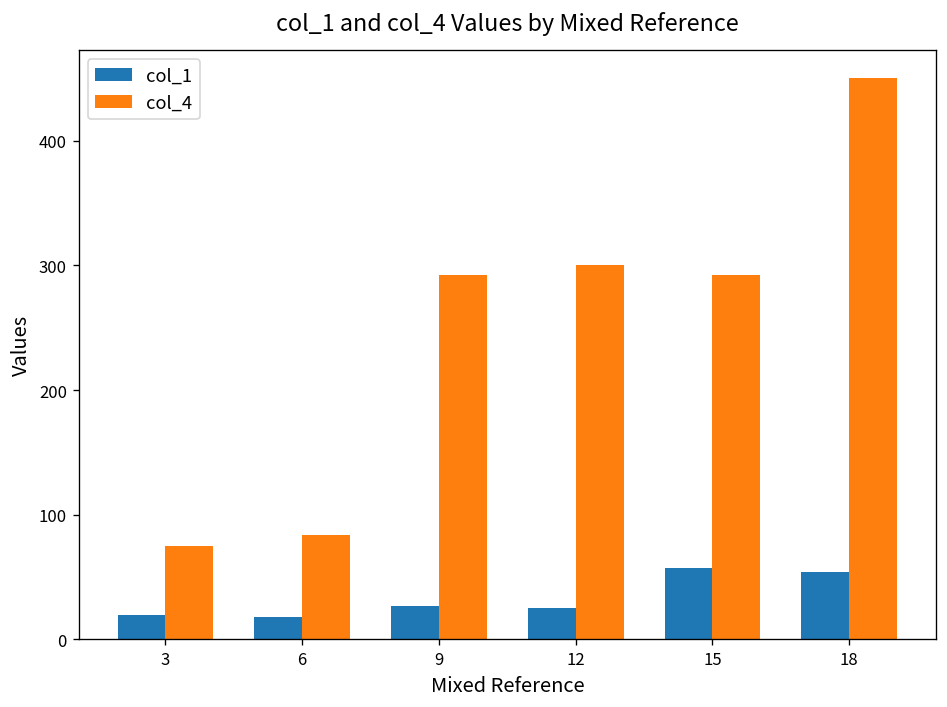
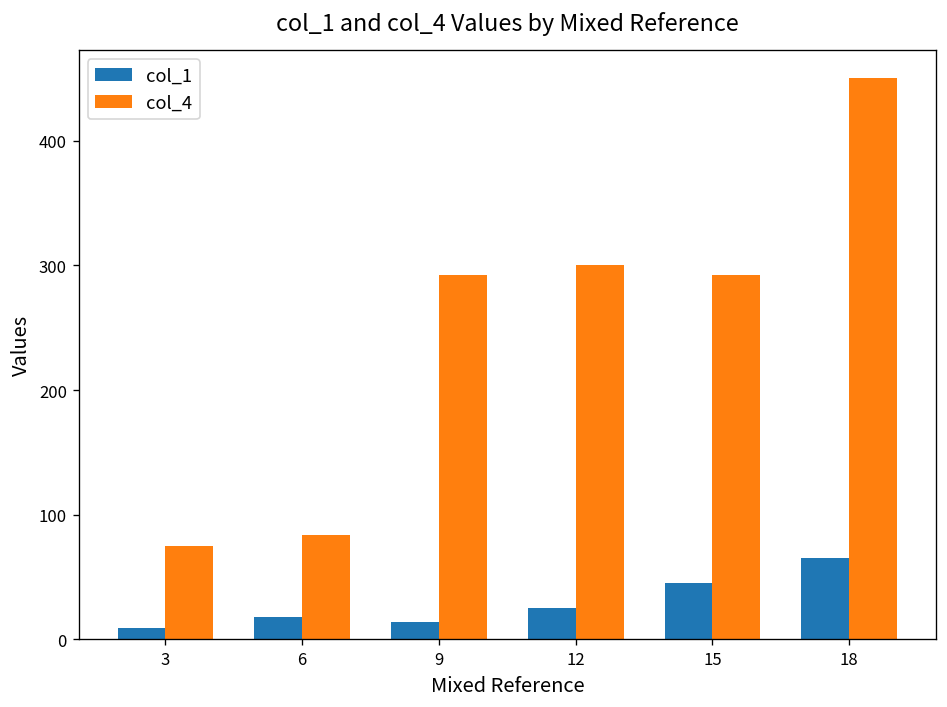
col_1, 3: 20 -> 9
col_1, 9: 27 -> 14
col_1, 15: 57 -> 45
col_1, 18: 54 -> 65
